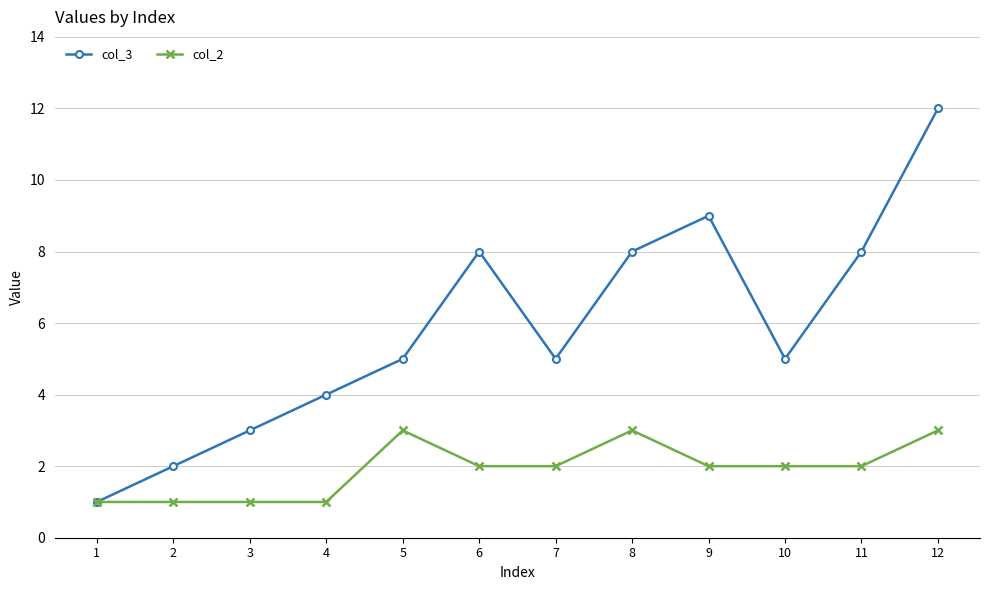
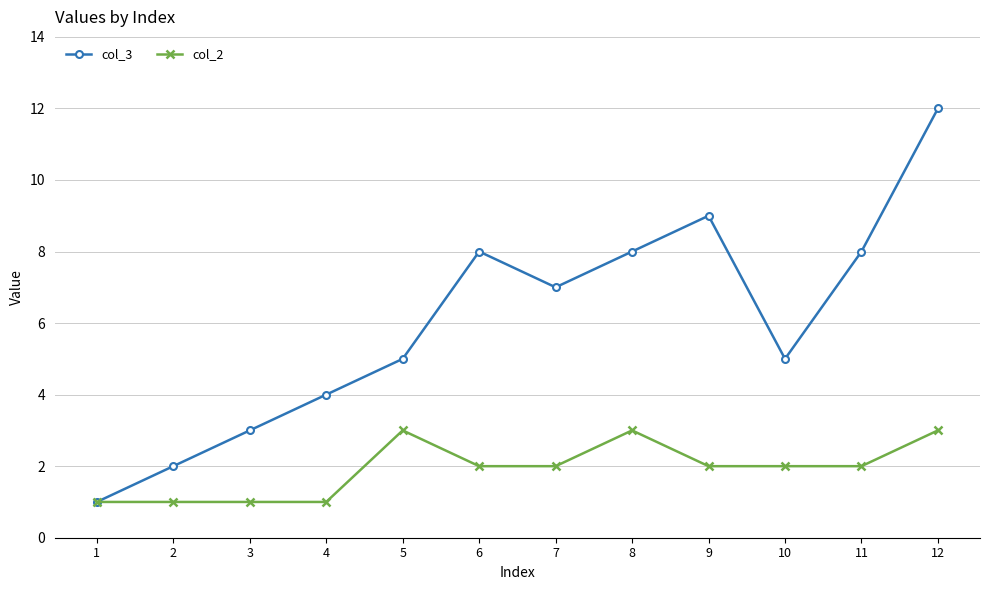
col_3, 7: 5 -> 7
